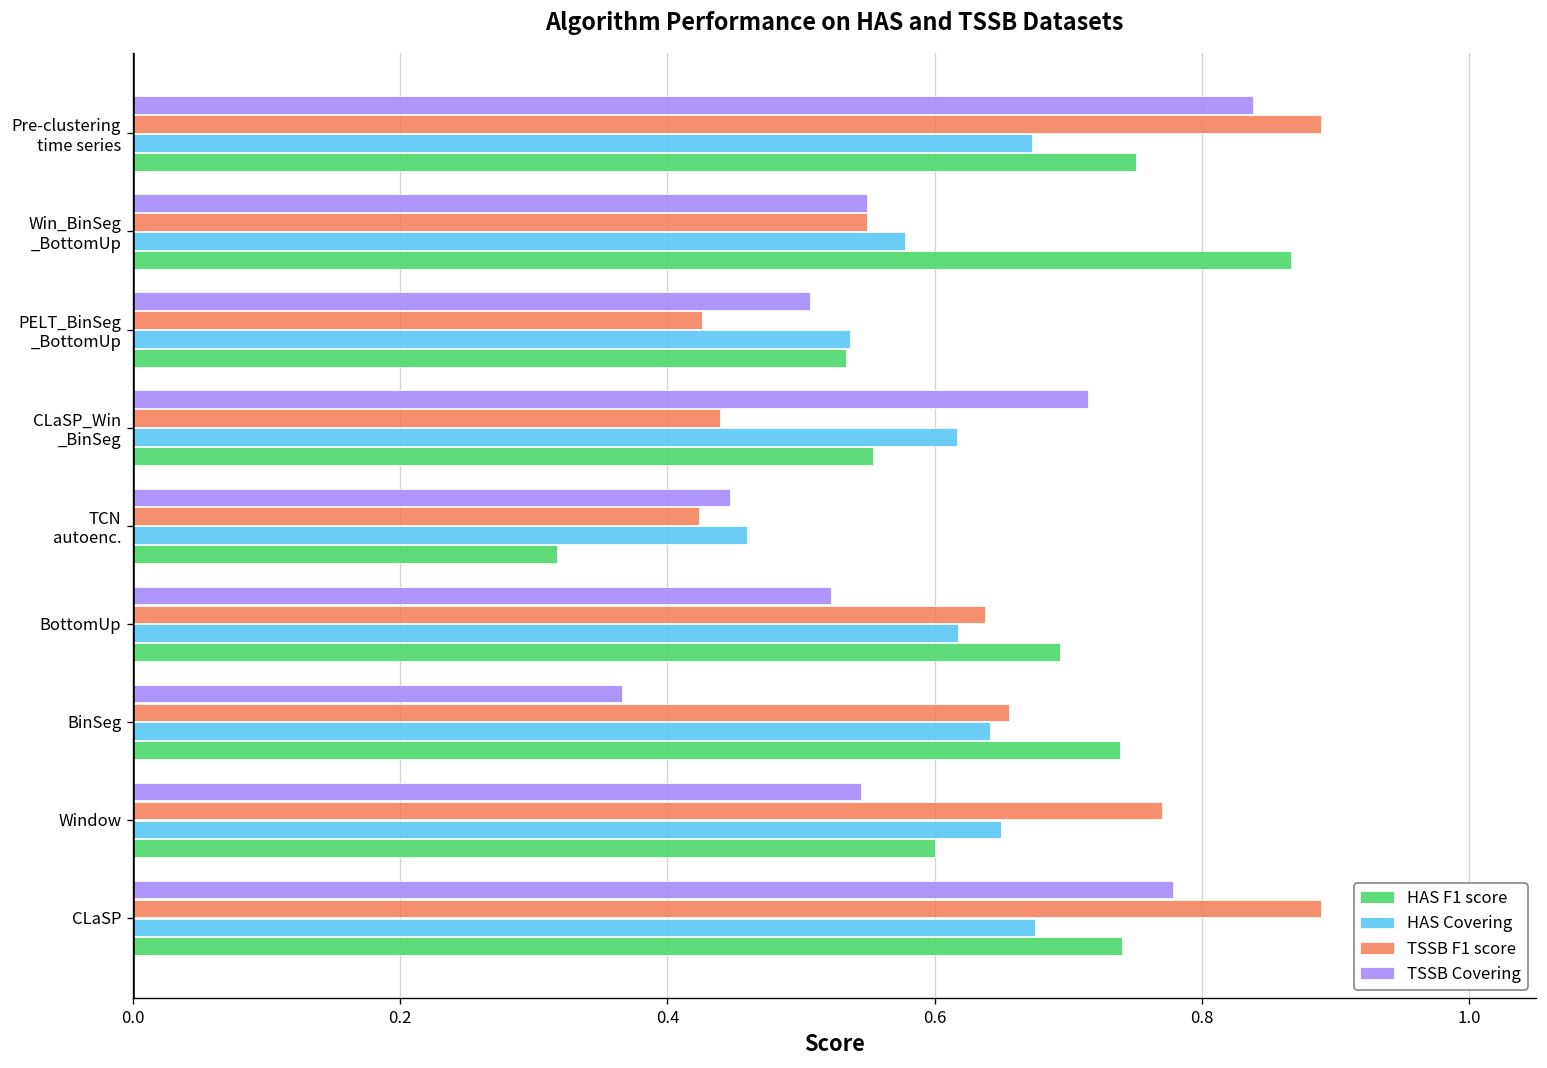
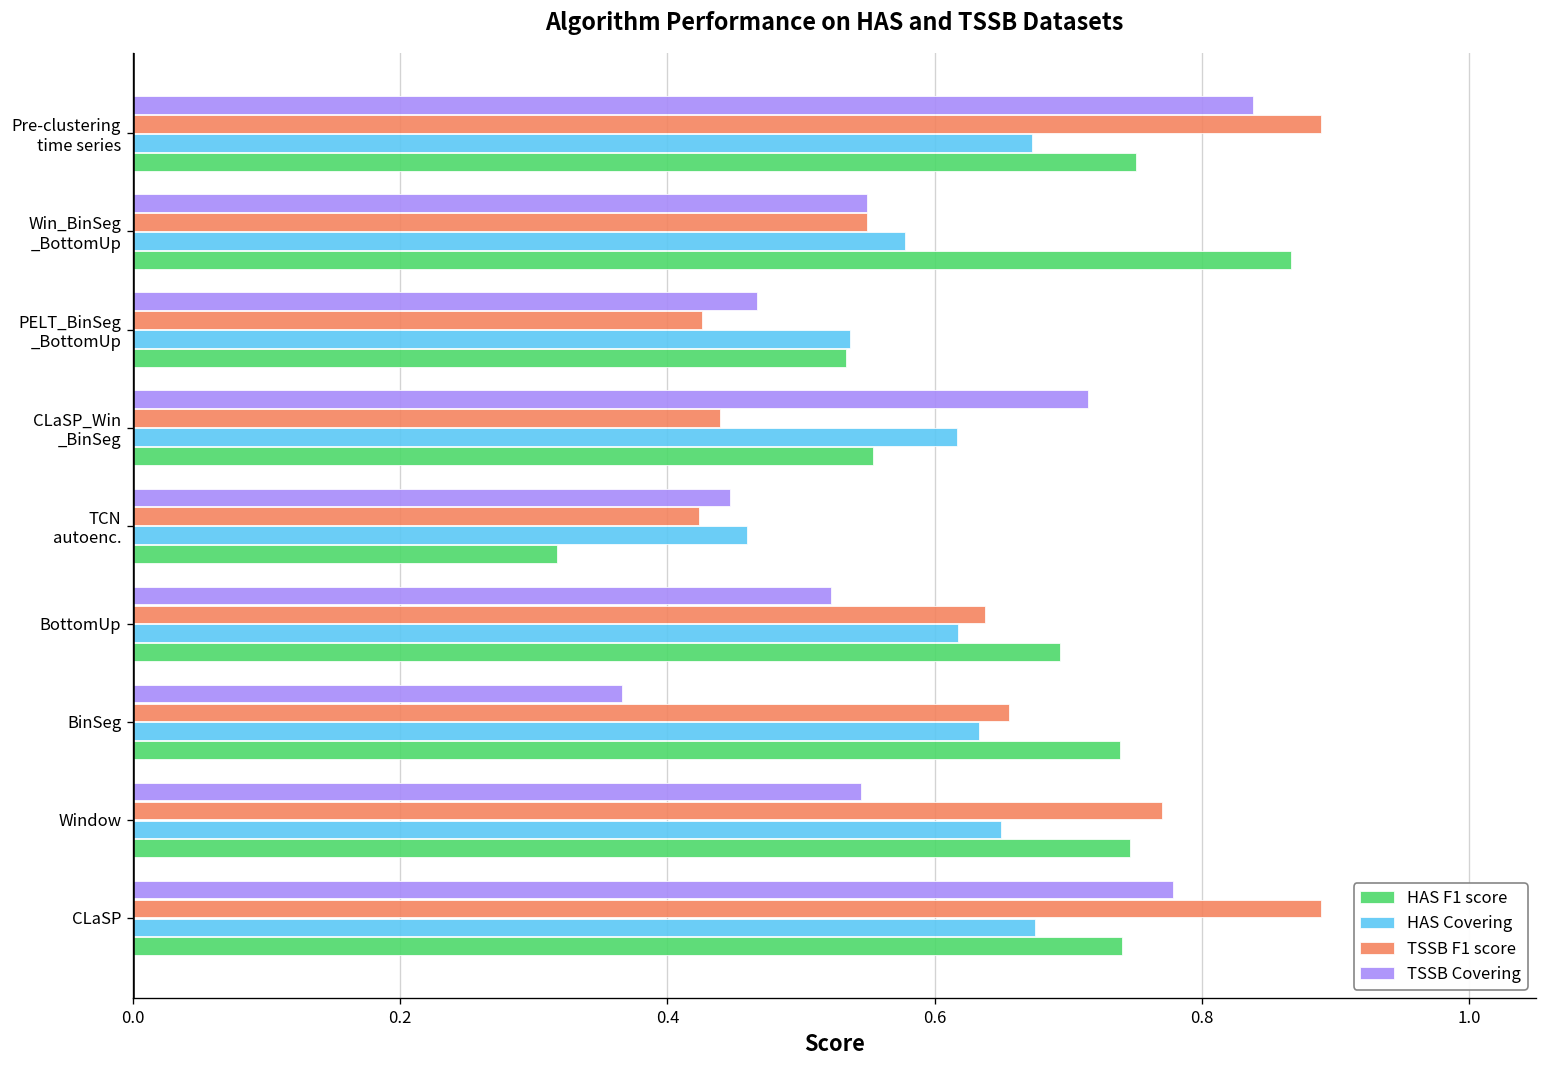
TSSB Covering, PELT_BinSeg _BottomUp: 0.507 -> 0.467
HAS Covering, BinSeg: 0.641 -> 0.633
HAS F1 score, Window: 0.600 -> 0.746
